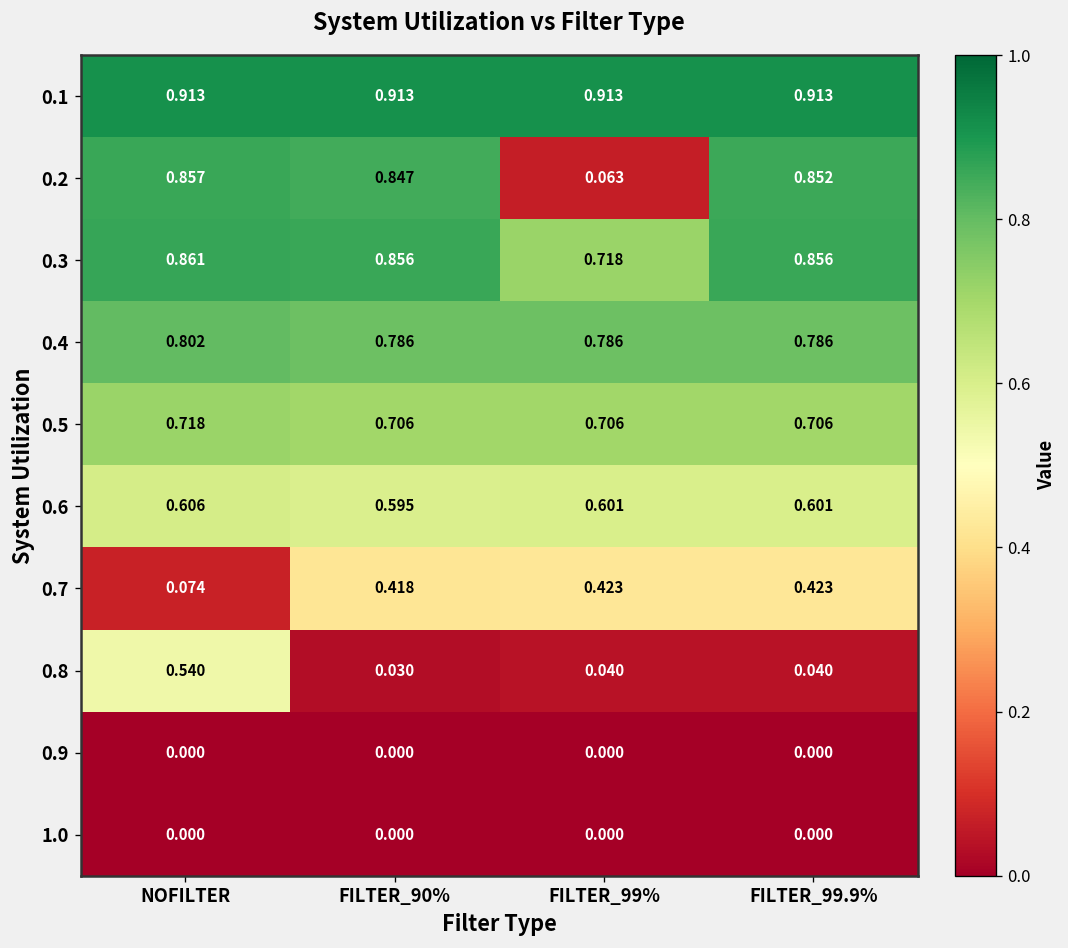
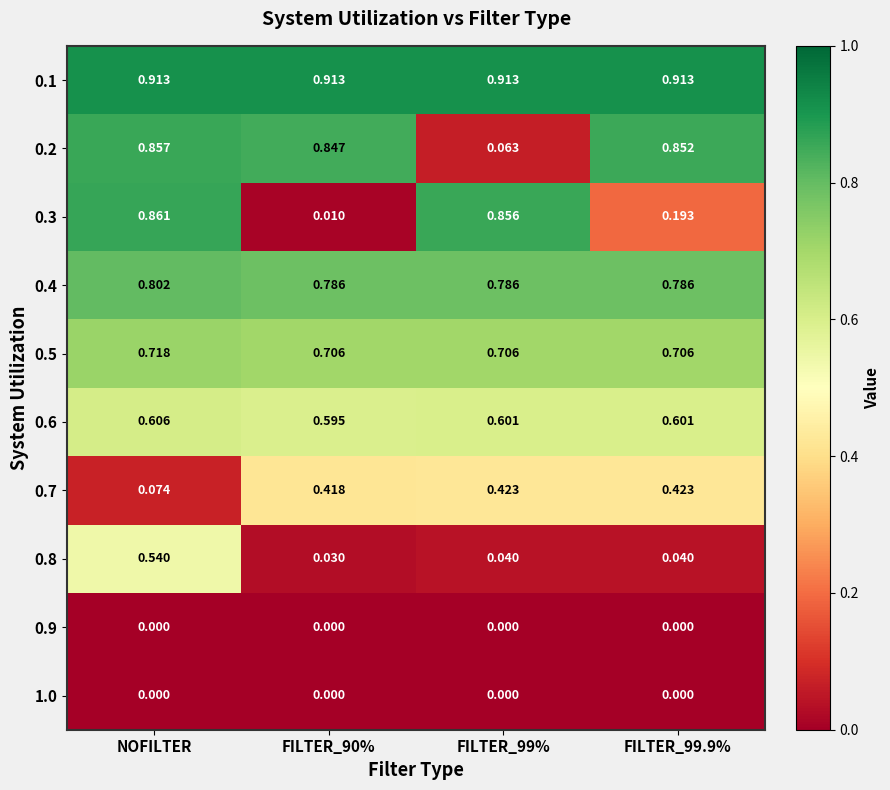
0.3, FILTER_90%: 0.856 -> 0.010
0.3, FILTER_99%: 0.718 -> 0.856
0.3, FILTER_99.9%: 0.856 -> 0.193
